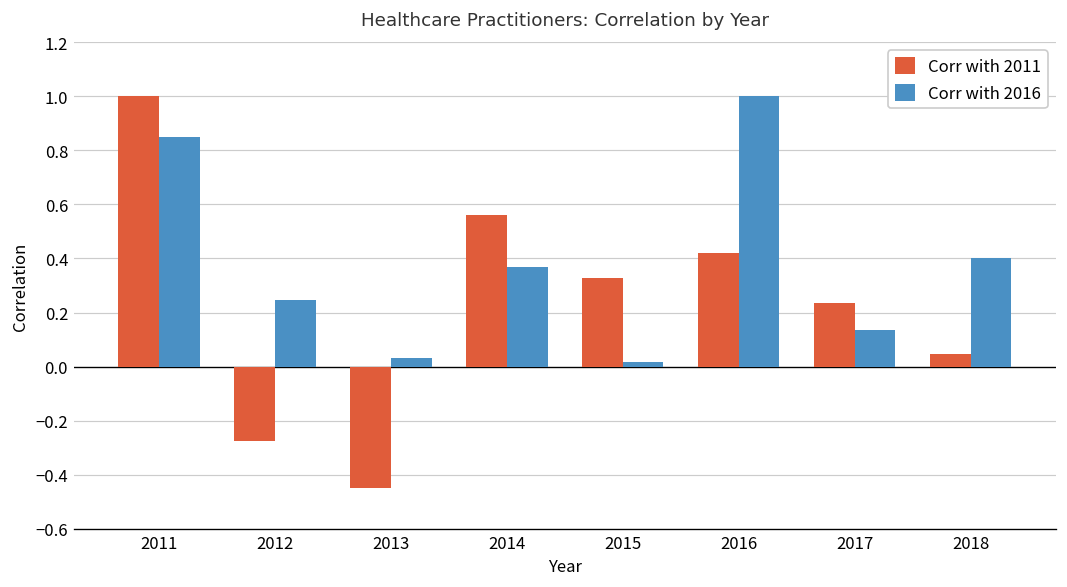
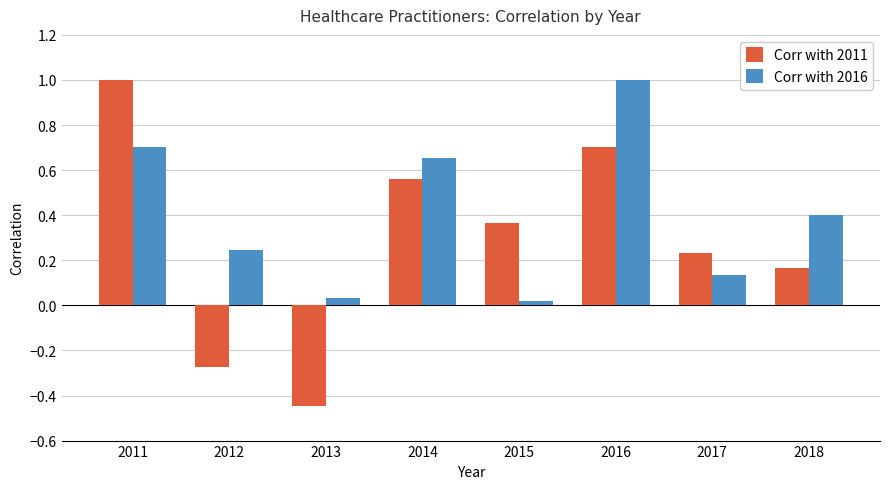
Corr with 2016, 2011: 0.85 -> 0.70
Corr with 2016, 2014: 0.37 -> 0.65
Corr with 2011, 2015: 0.33 -> 0.36
Corr with 2011, 2016: 0.42 -> 0.70
Corr with 2011, 2018: 0.05 -> 0.17
